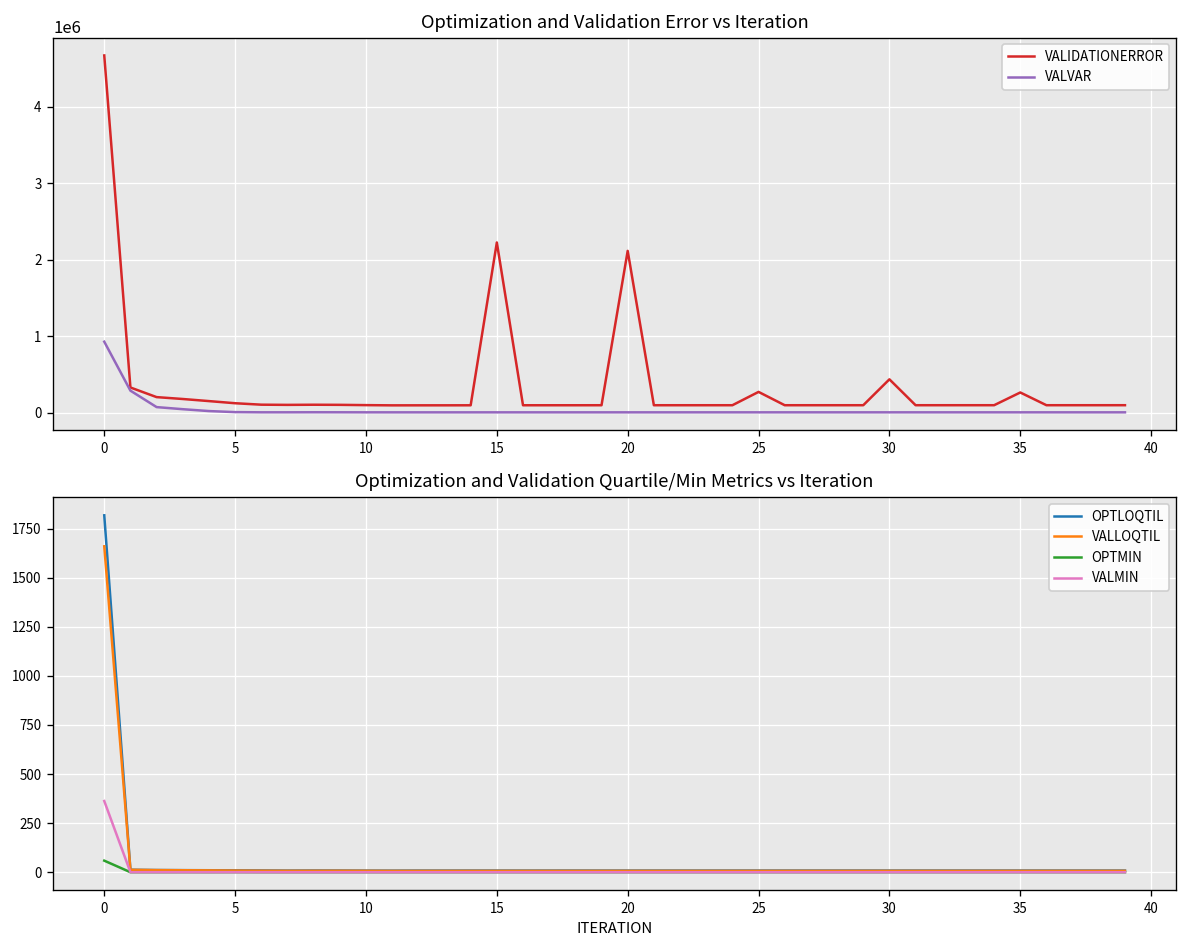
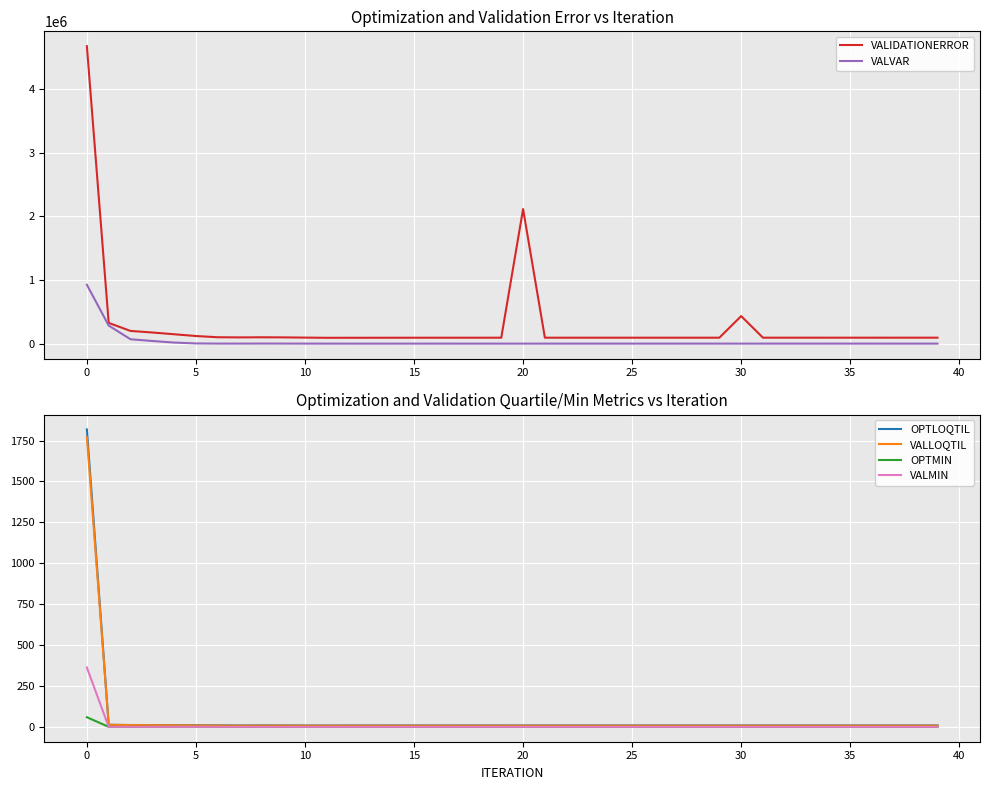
Optimization and Validation Error vs Iteration, VALIDATIONERROR, 15: 2200000 -> 100000
Optimization and Validation Error vs Iteration, VALIDATIONERROR, 25: 300000 -> 100000
Optimization and Validation Error vs Iteration, VALIDATIONERROR, 35: 300000 -> 100000
Optimization and Validation Quartile/Min Metrics vs Iteration, VALLOQTIL, 0: 1660 -> 1770
